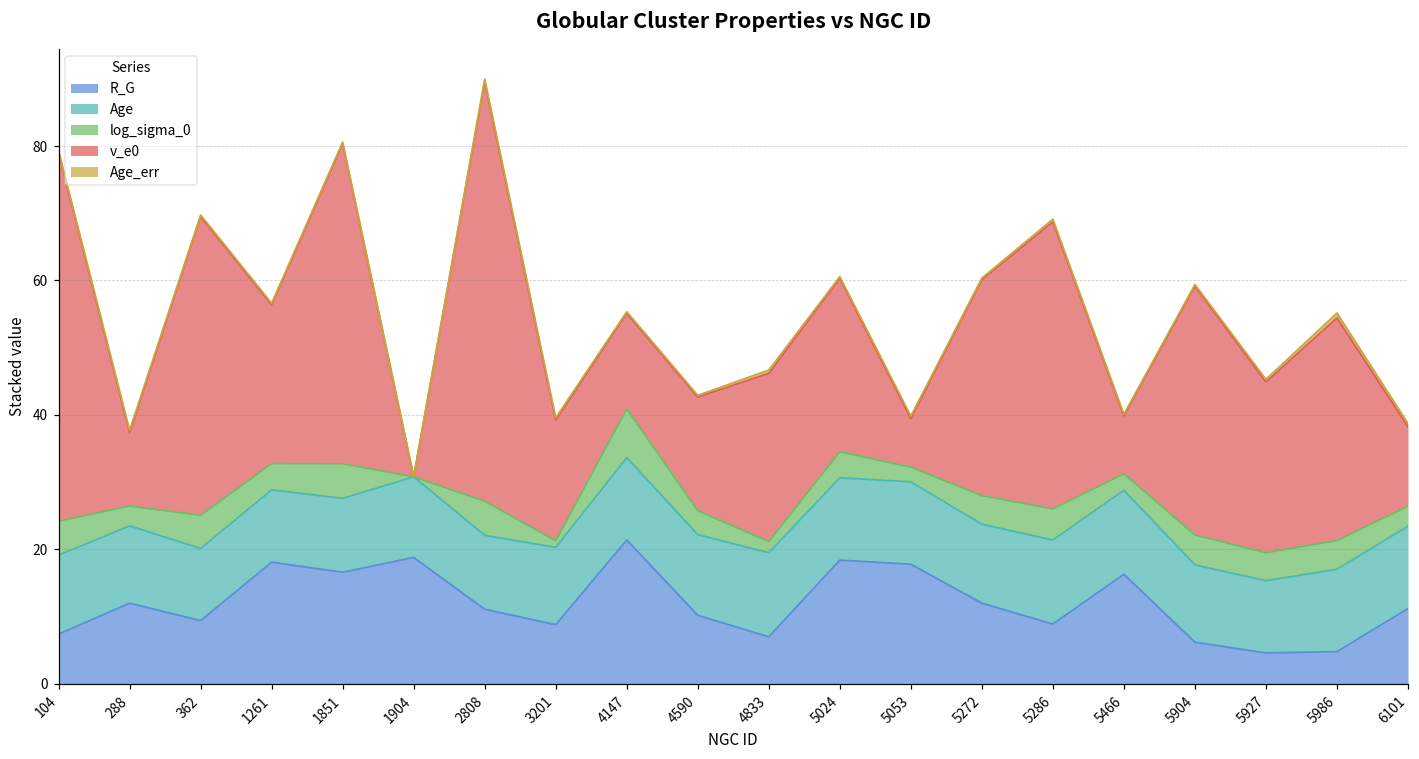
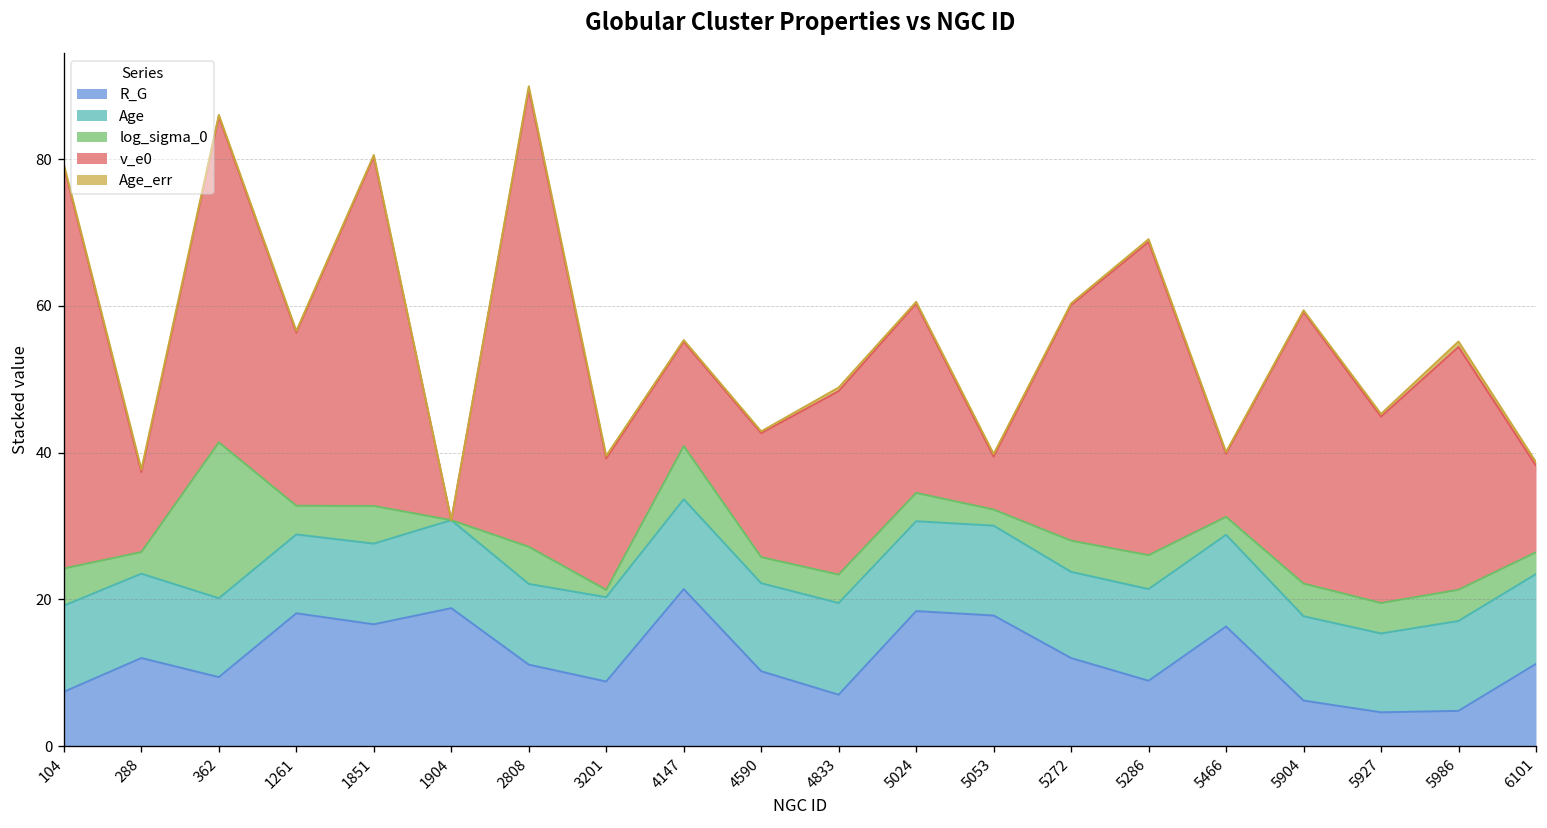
log_sigma_0, 362: 5 -> 21
log_sigma_0, 4833: 2 -> 4
